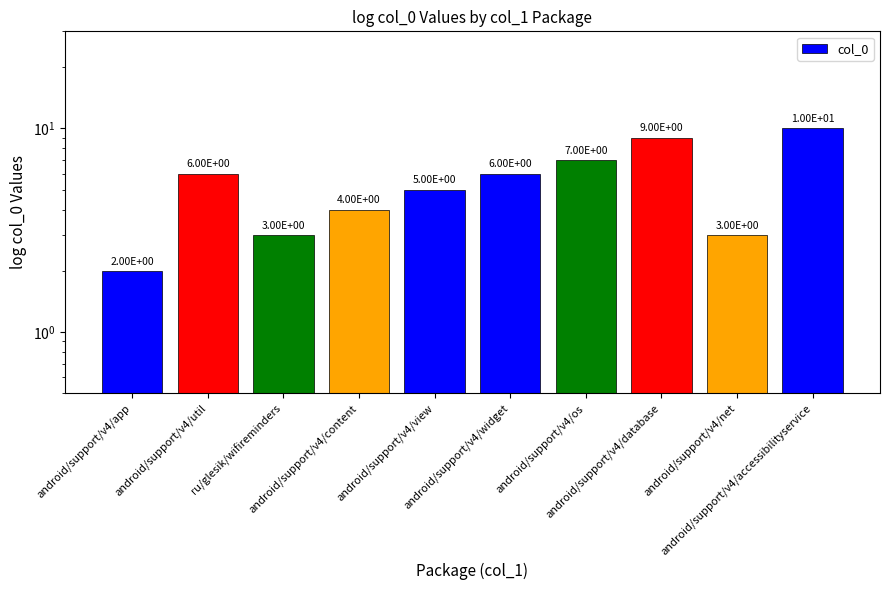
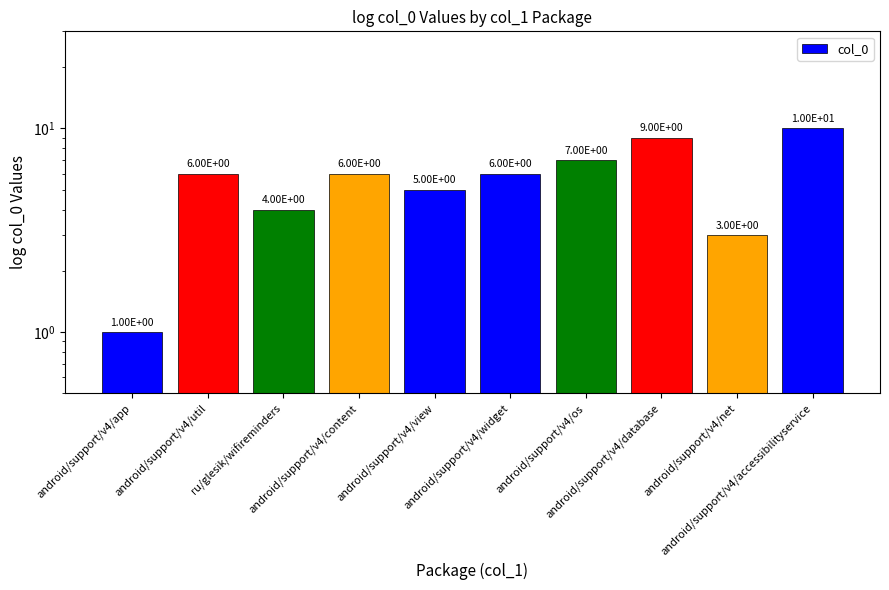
android/support/v4/app: 2.00E+00 -> 1.00E+00
ru/glesik/wifireminders: 3.00E+00 -> 4.00E+00
android/support/v4/content: 4.00E+00 -> 6.00E+00
